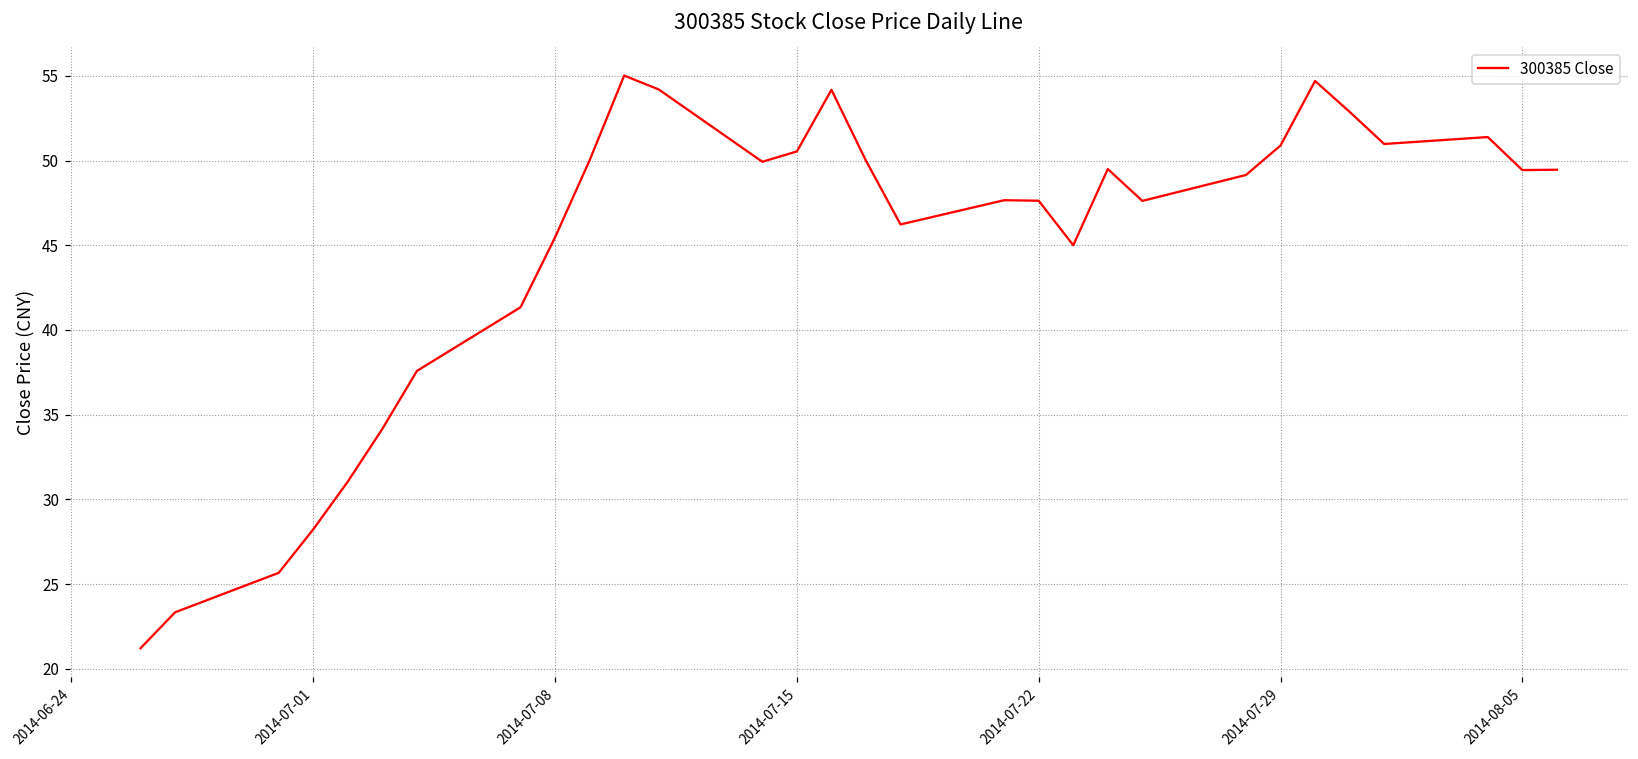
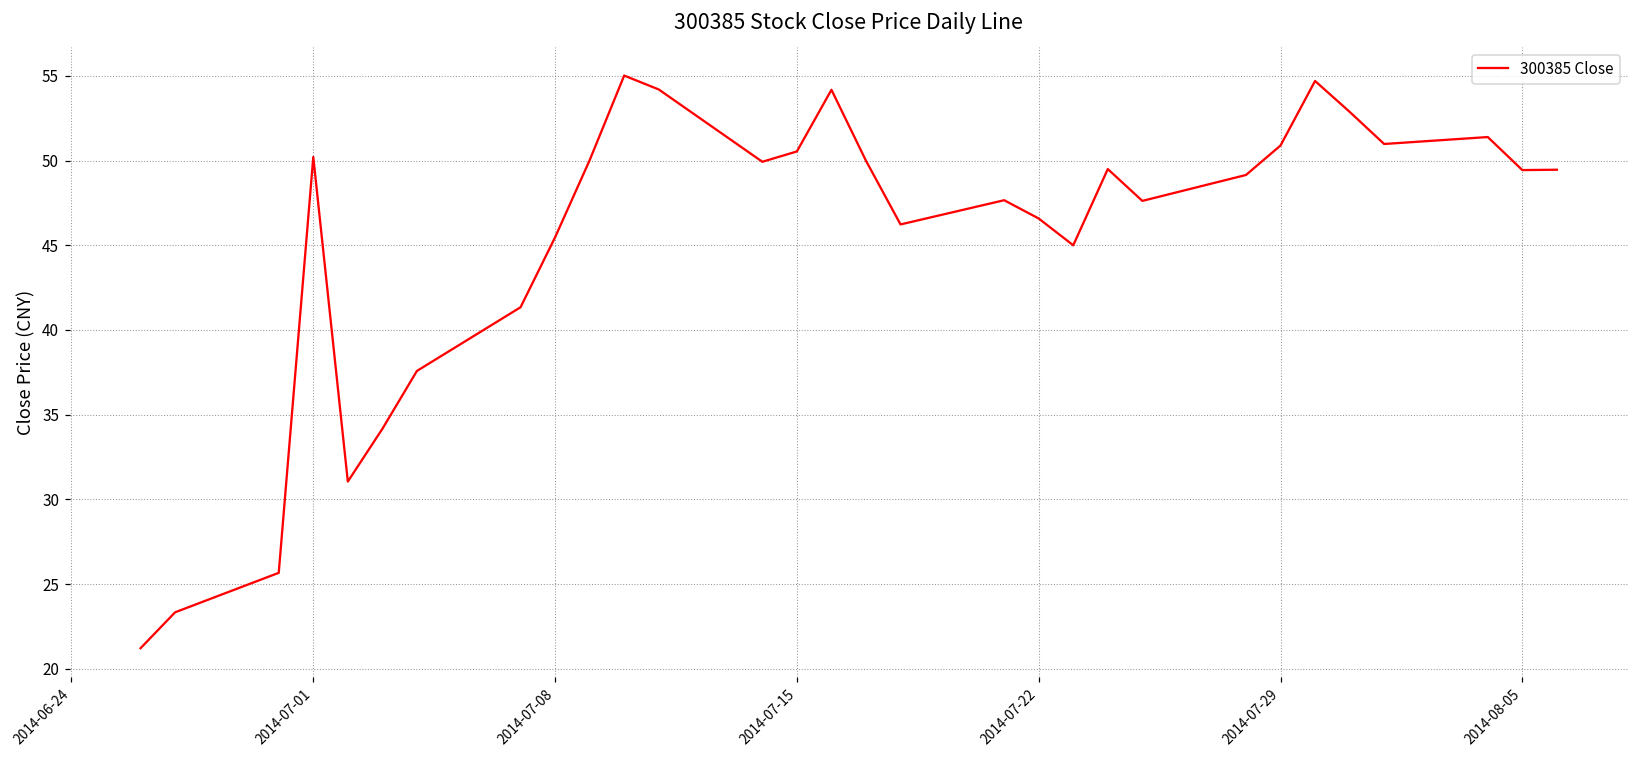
2014-07-01: 28.2 -> 50.2
2014-07-22: 47.6 -> 46.6
